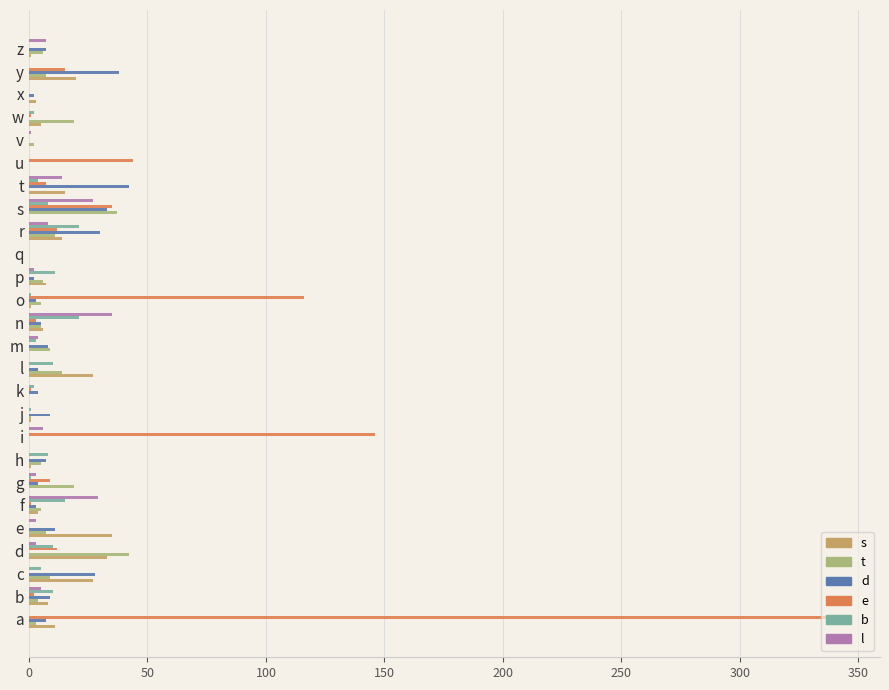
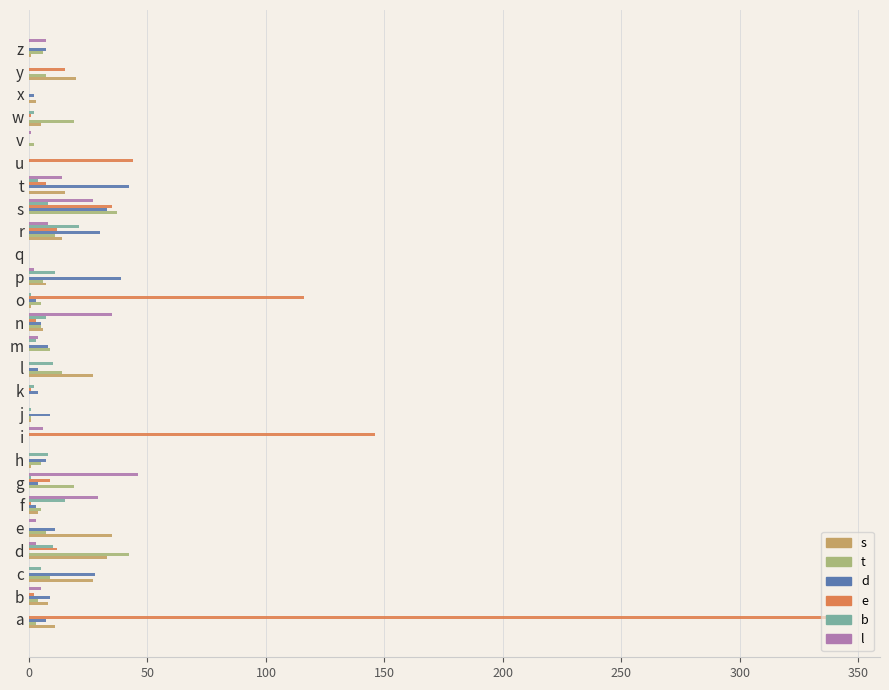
d, y: 38 -> 0
d, p: 2 -> 39
b, n: 21 -> 7
l, g: 3 -> 46
b, b: 10 -> 0
